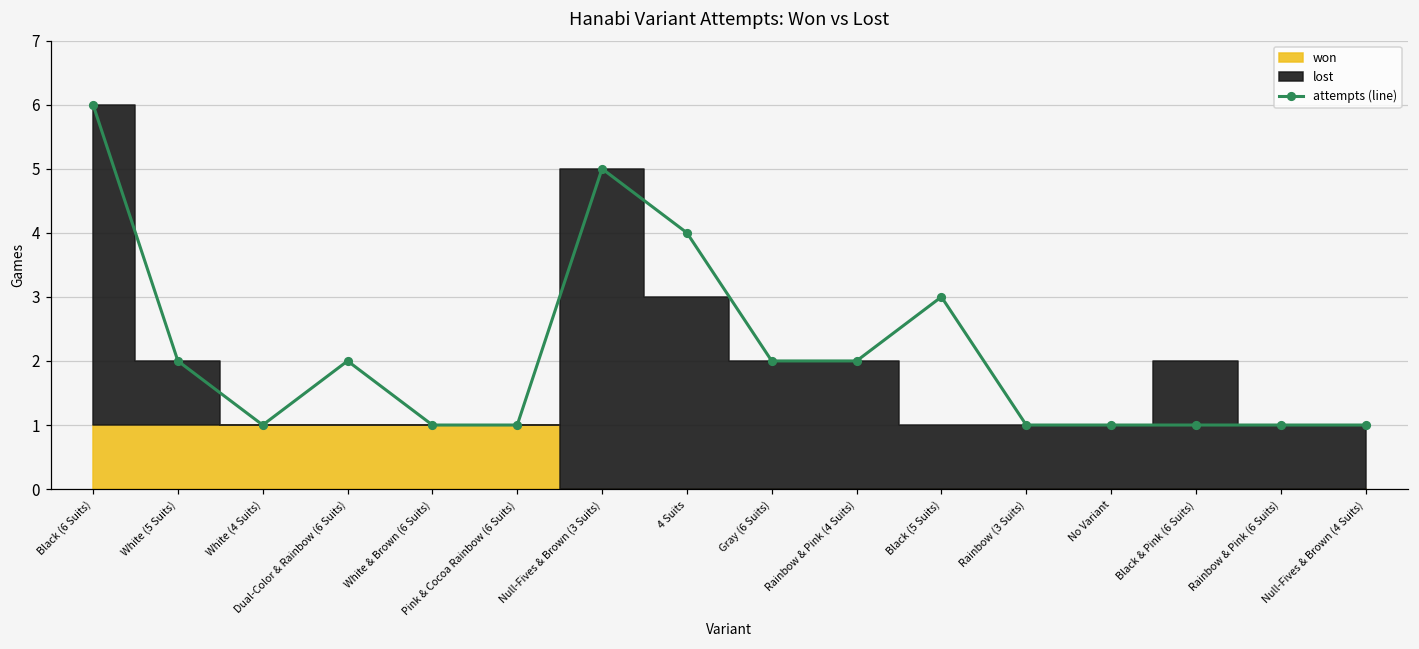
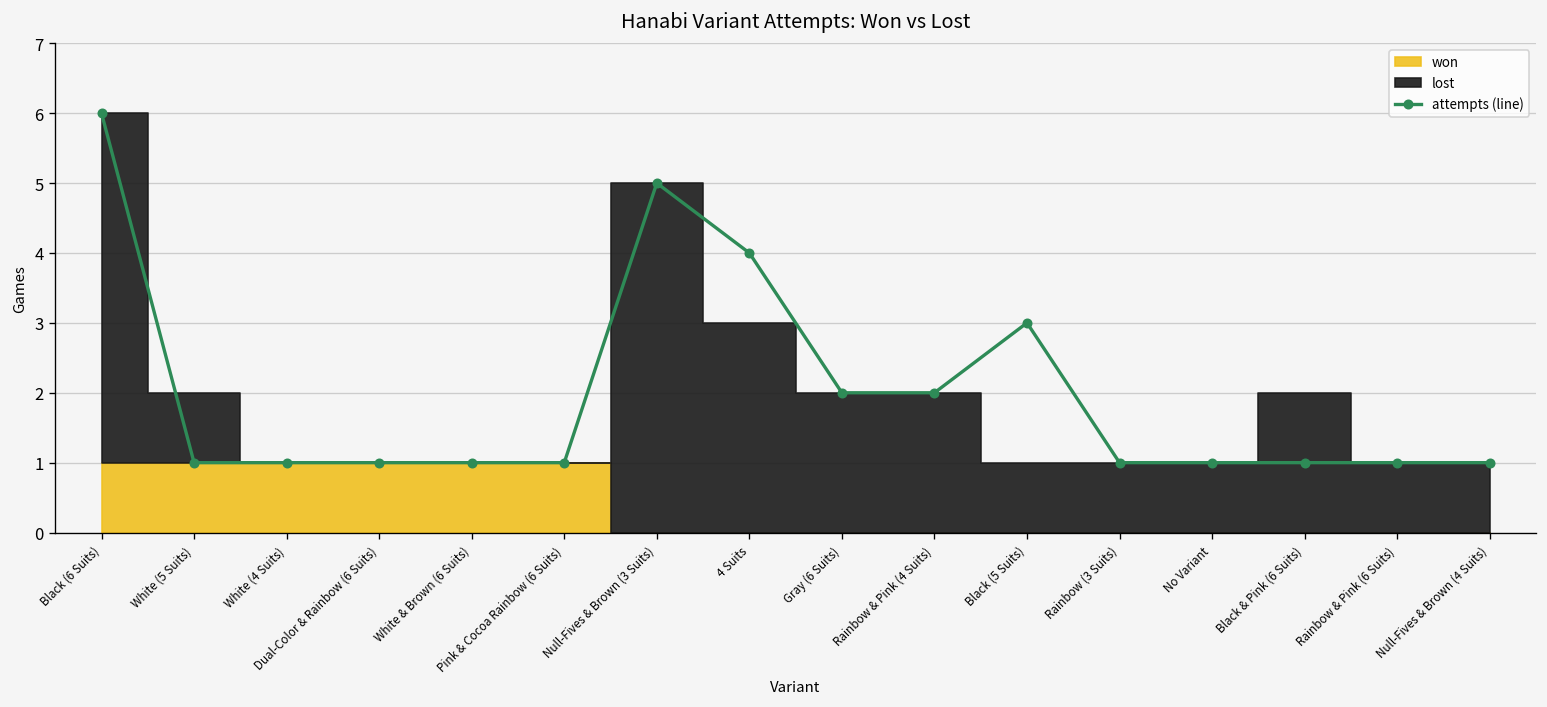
attempts (line), White (5 Suits): 2 -> 1
attempts (line), Dual-Color & Rainbow (6 Suits): 2 -> 1
